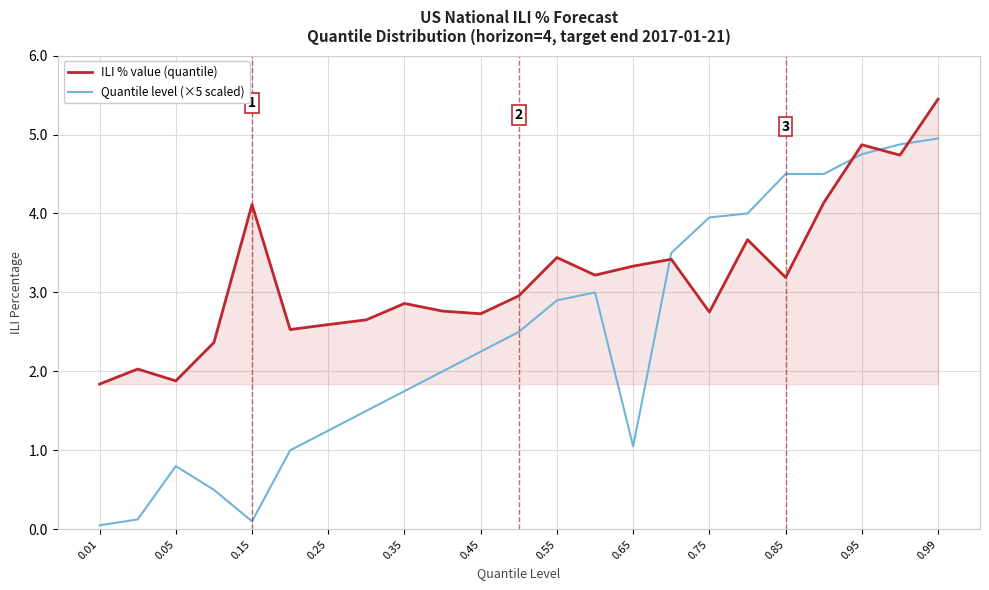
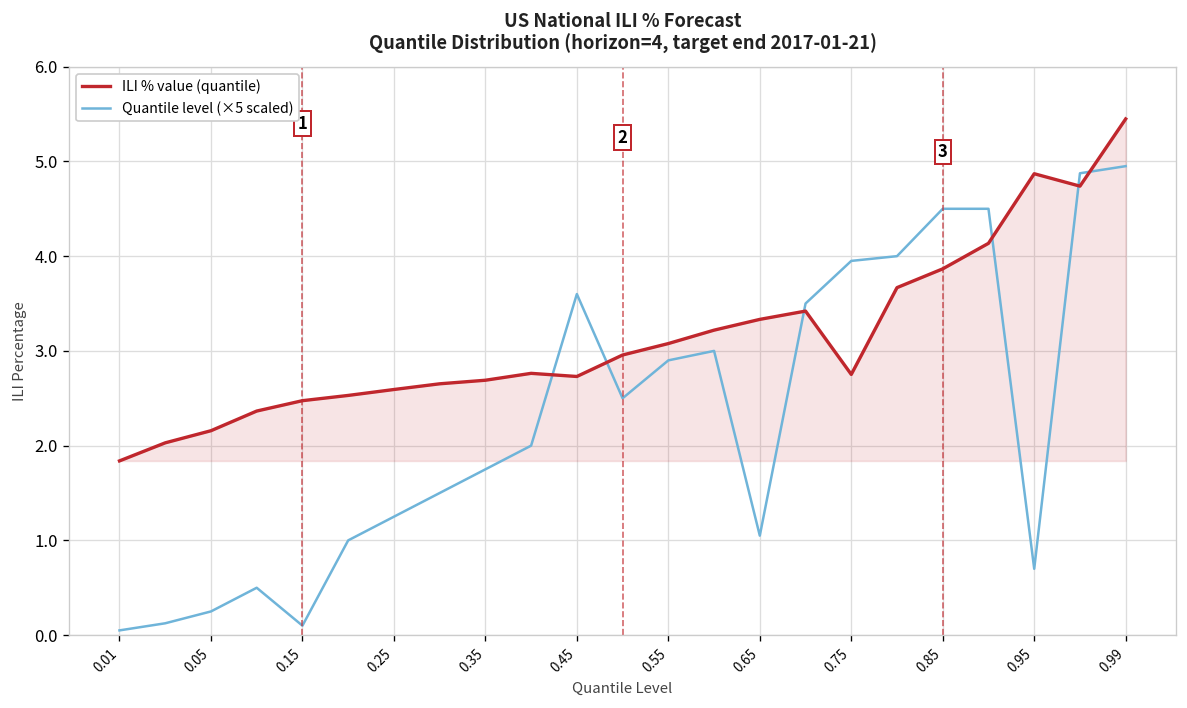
ILI % value (quantile), 0.05: 1.9 -> 2.2
Quantile level (×5 scaled), 0.05: 0.8 -> 0.3
ILI % value (quantile), 0.15: 4.1 -> 2.5
ILI % value (quantile), 0.35: 2.9 -> 2.7
Quantile level (×5 scaled), 0.45: 2.3 -> 3.6
ILI % value (quantile), 0.55: 3.4 -> 3.1
ILI % value (quantile), 0.85: 3.2 -> 3.9
Quantile level (×5 scaled), 0.95: 4.8 -> 0.7
